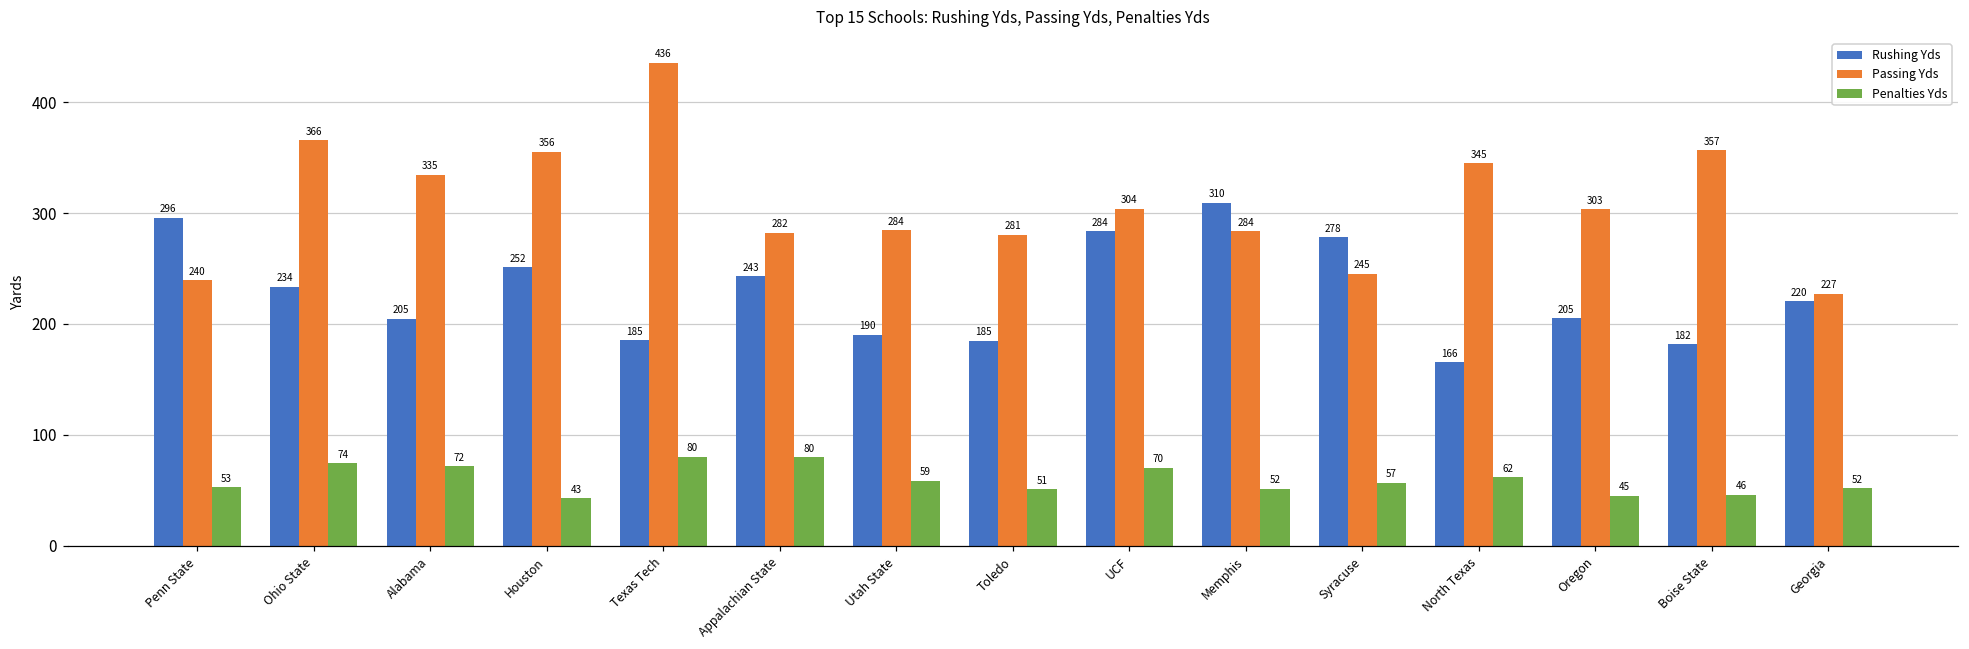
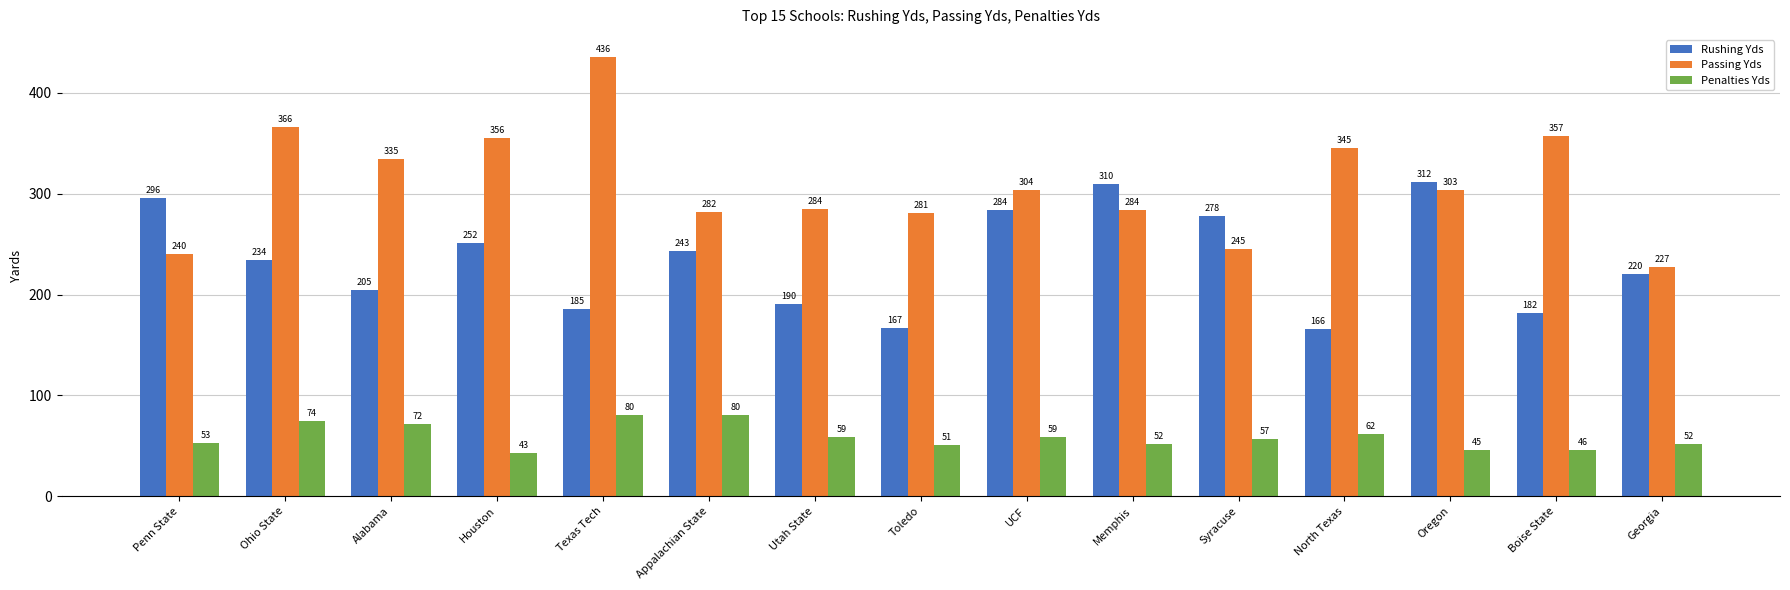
Rushing Yds, Toledo: 185 -> 167
Penalties Yds, UCF: 70 -> 59
Rushing Yds, Oregon: 205 -> 312
